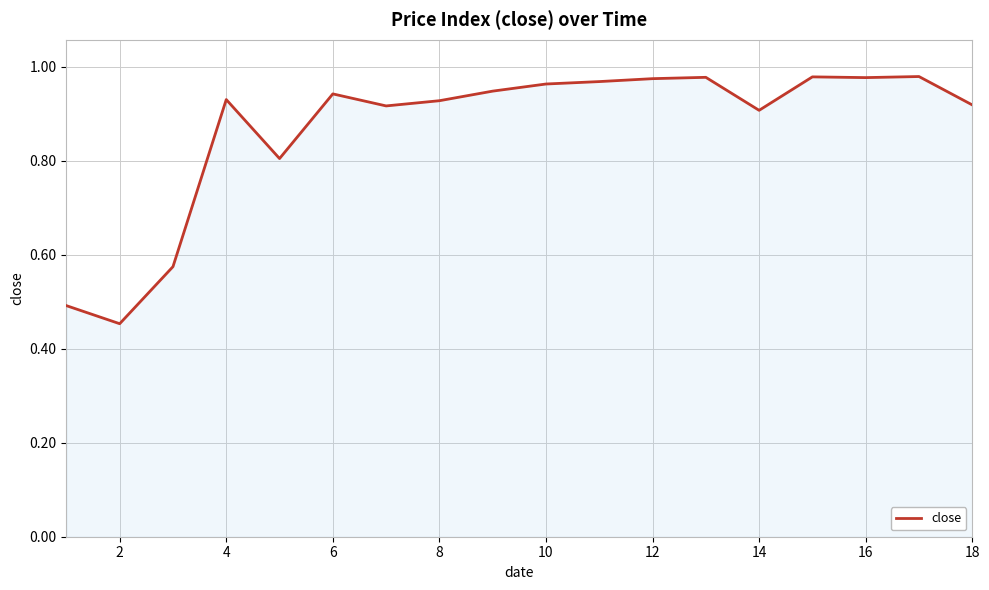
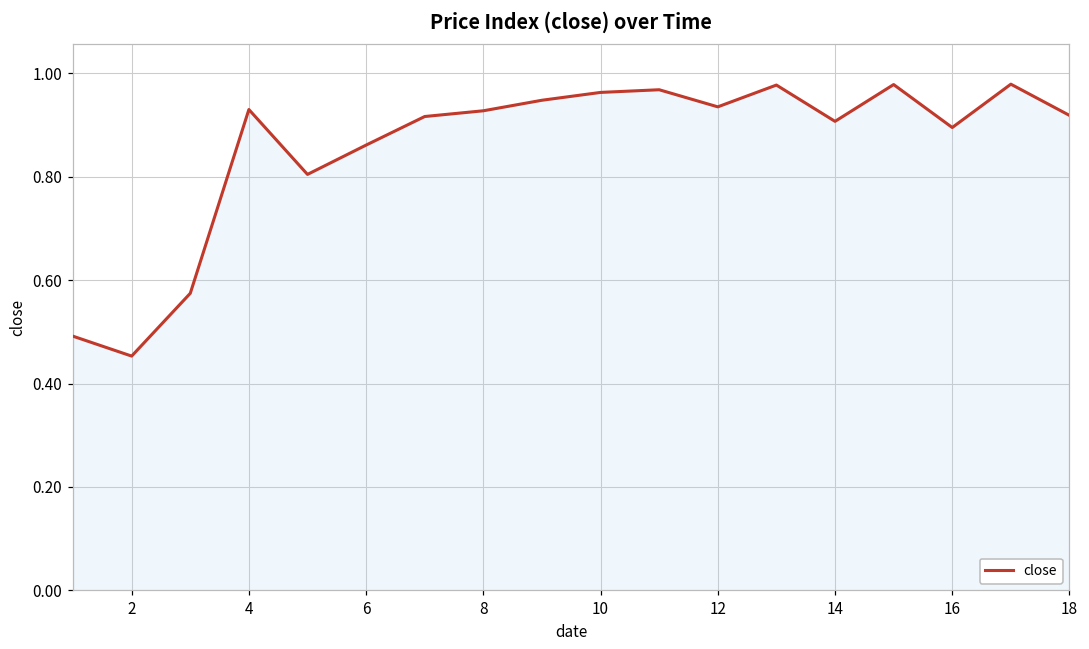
6: 0.94 -> 0.86
12: 0.97 -> 0.94
16: 0.98 -> 0.90
